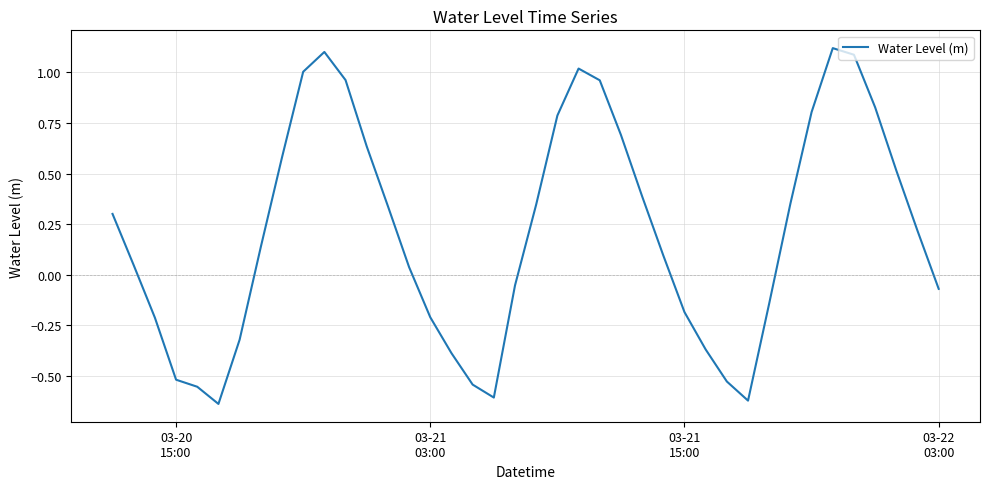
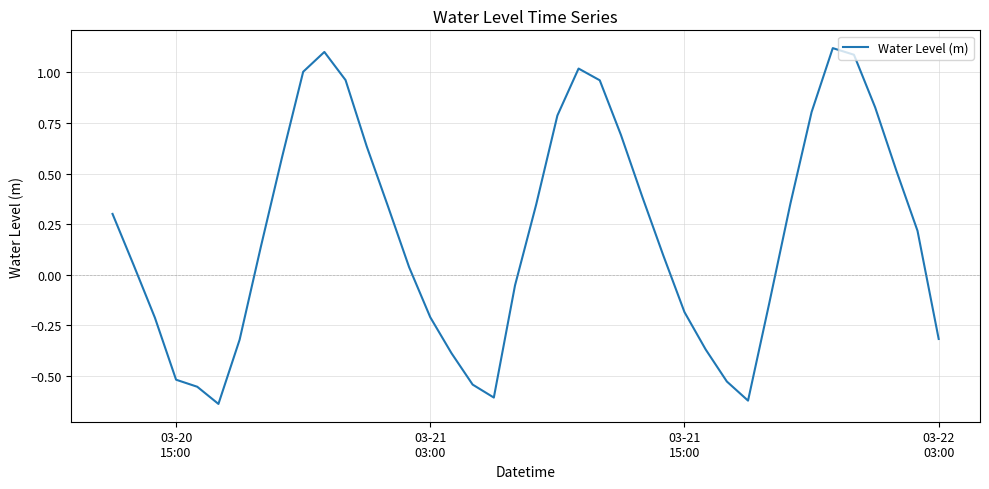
03-22 03:00: -0.07 -> -0.32
